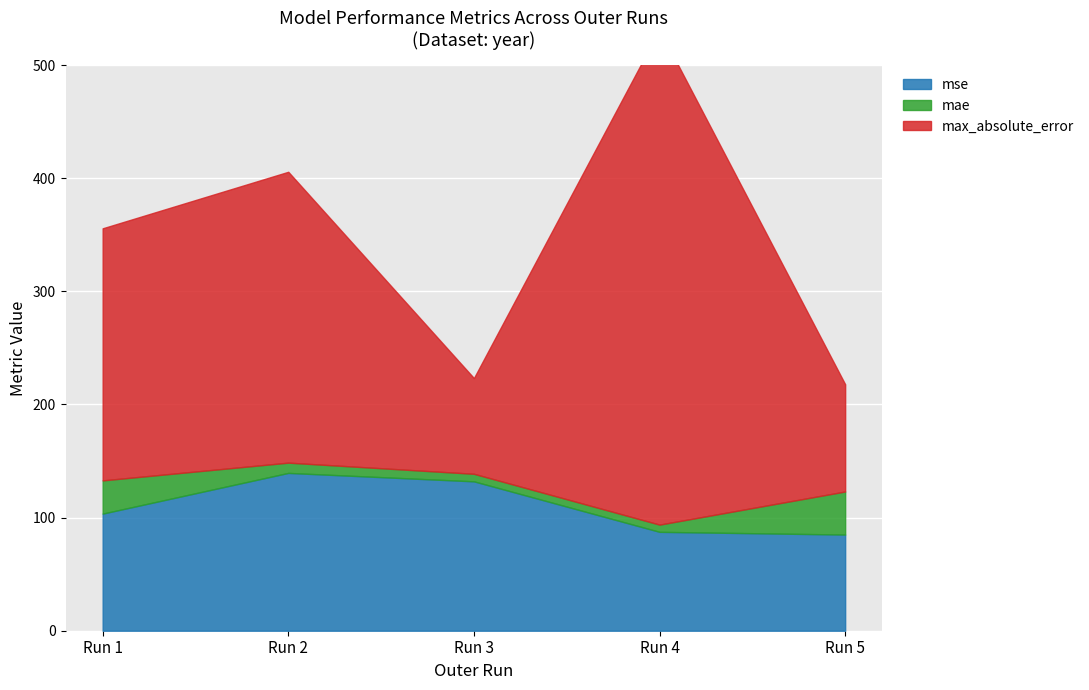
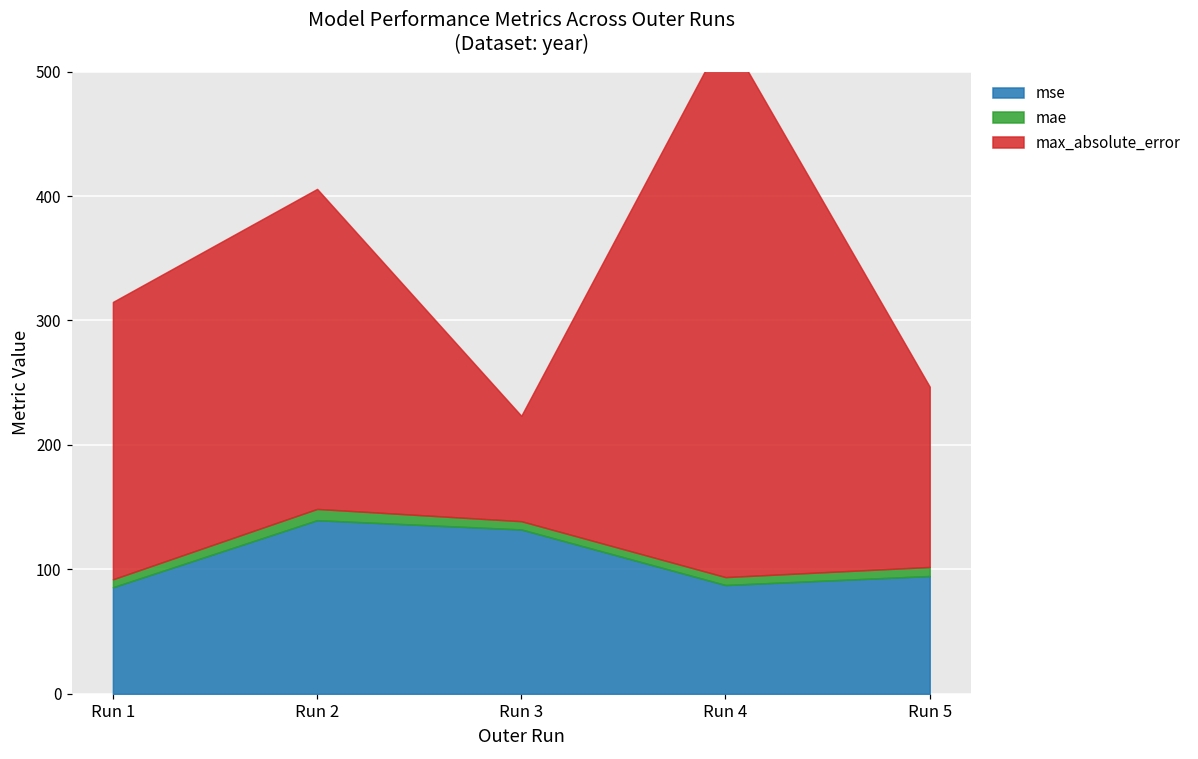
mse, Run 1: 104 -> 86
mae, Run 1: 29 -> 6
mse, Run 5: 85 -> 95
mae, Run 5: 38 -> 7
max_absolute_error, Run 5: 95 -> 145
